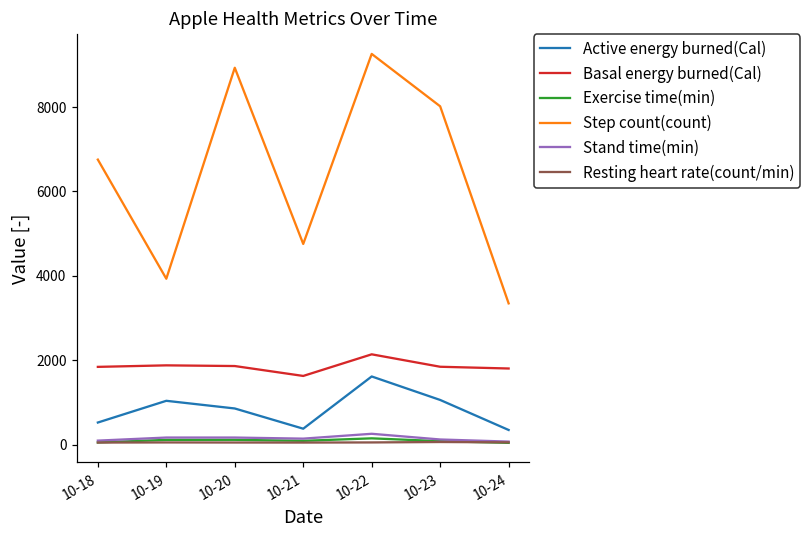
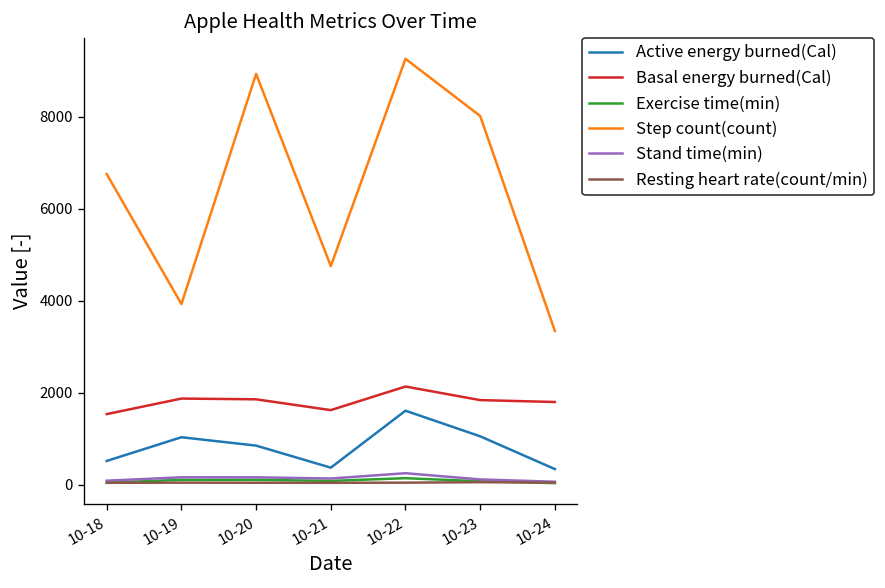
Basal energy burned(Cal), 10-18: 1800 -> 1500
